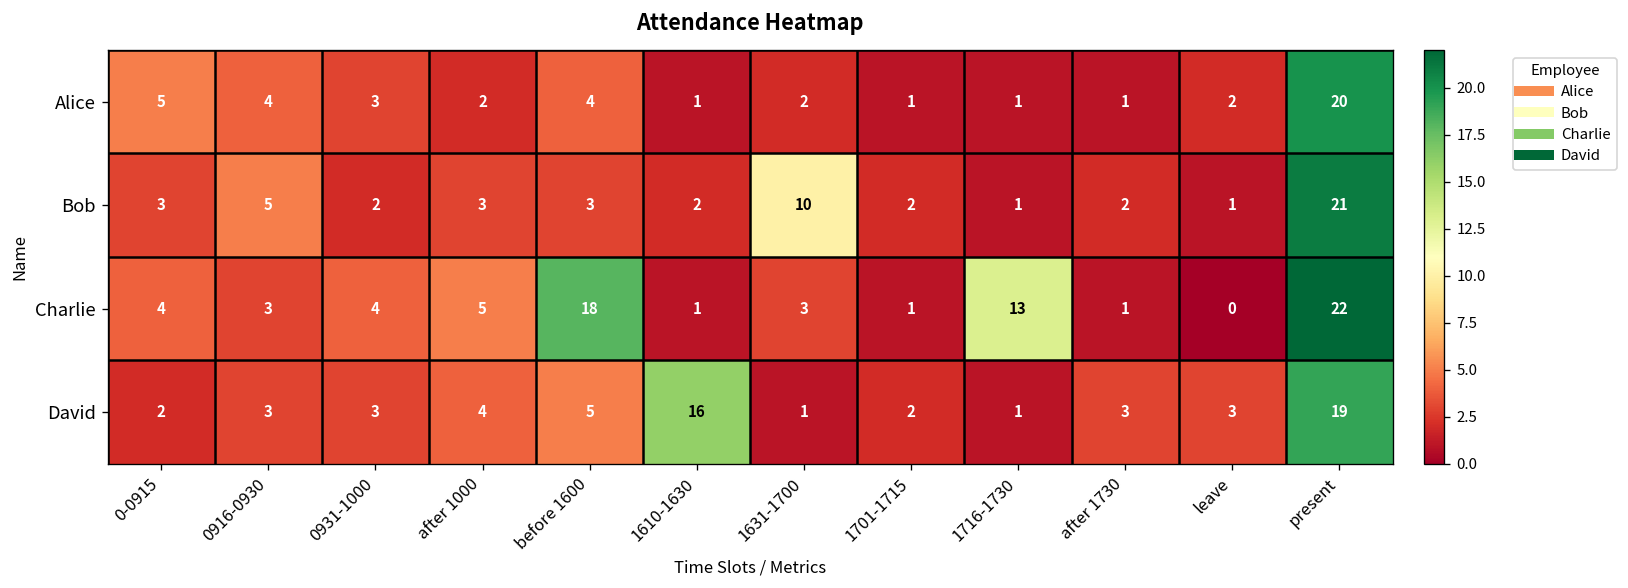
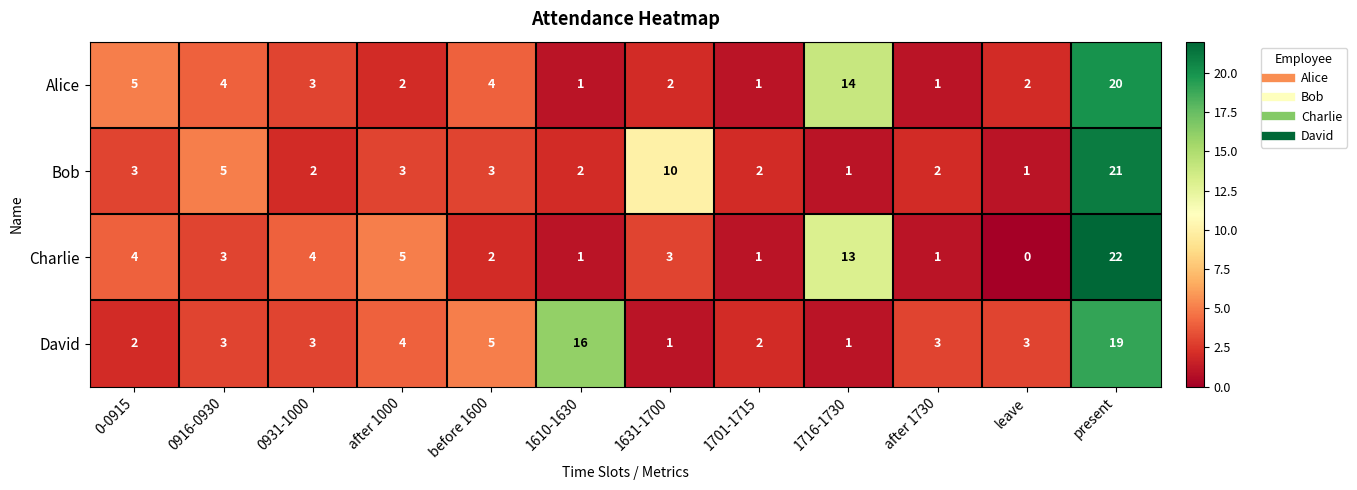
Alice, 1716-1730: 1 -> 14
Charlie, before 1600: 18 -> 2
